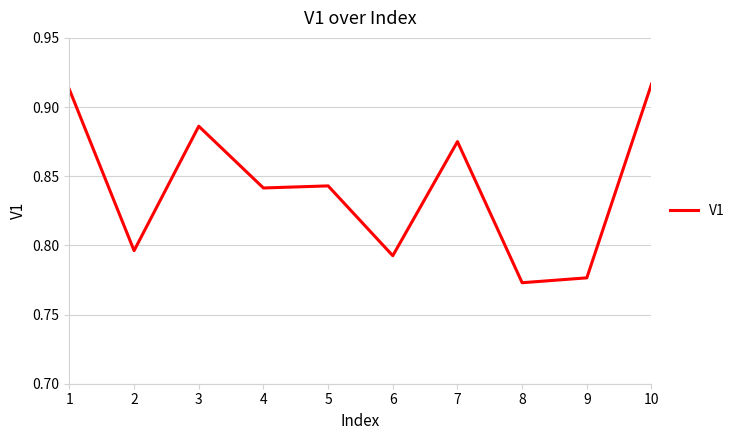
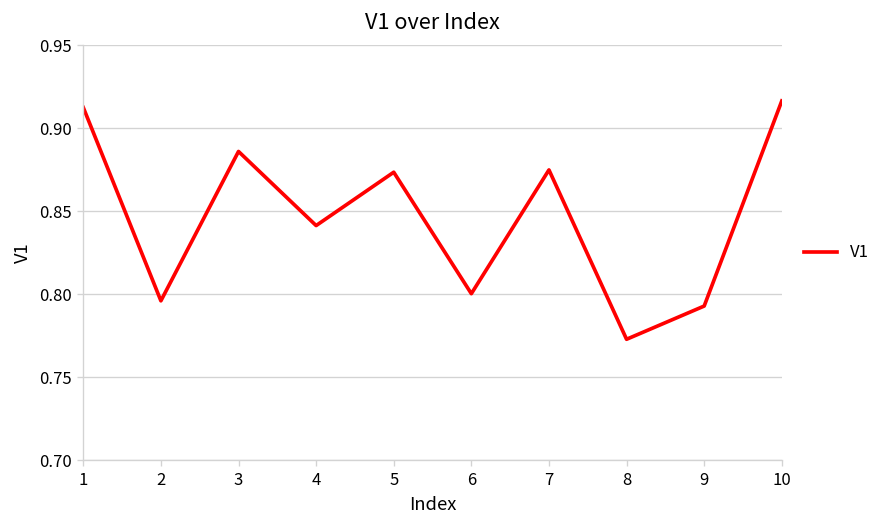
5: 0.843 -> 0.874
6: 0.793 -> 0.800
9: 0.777 -> 0.793
